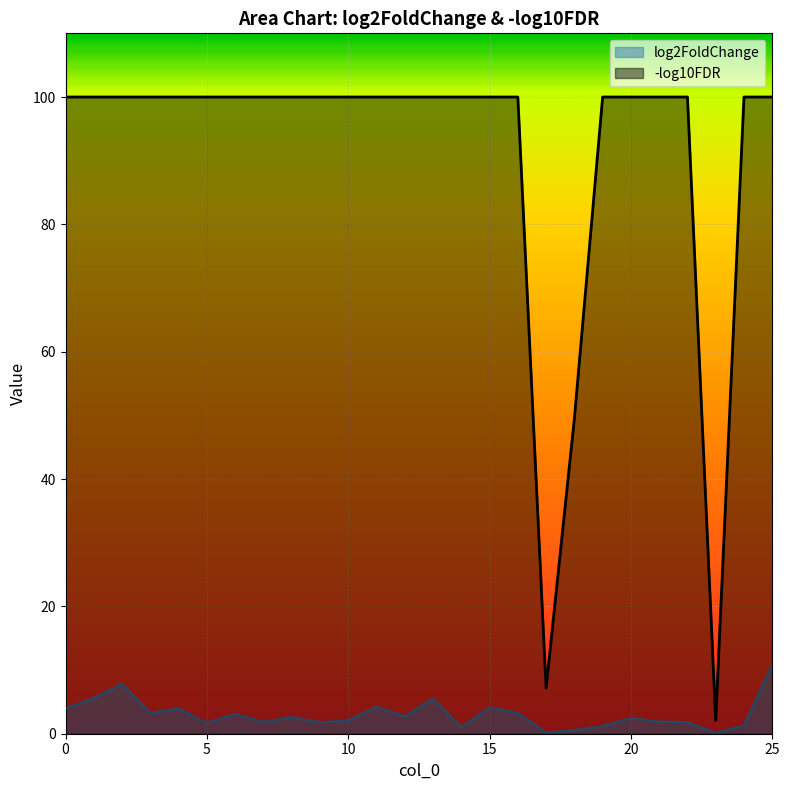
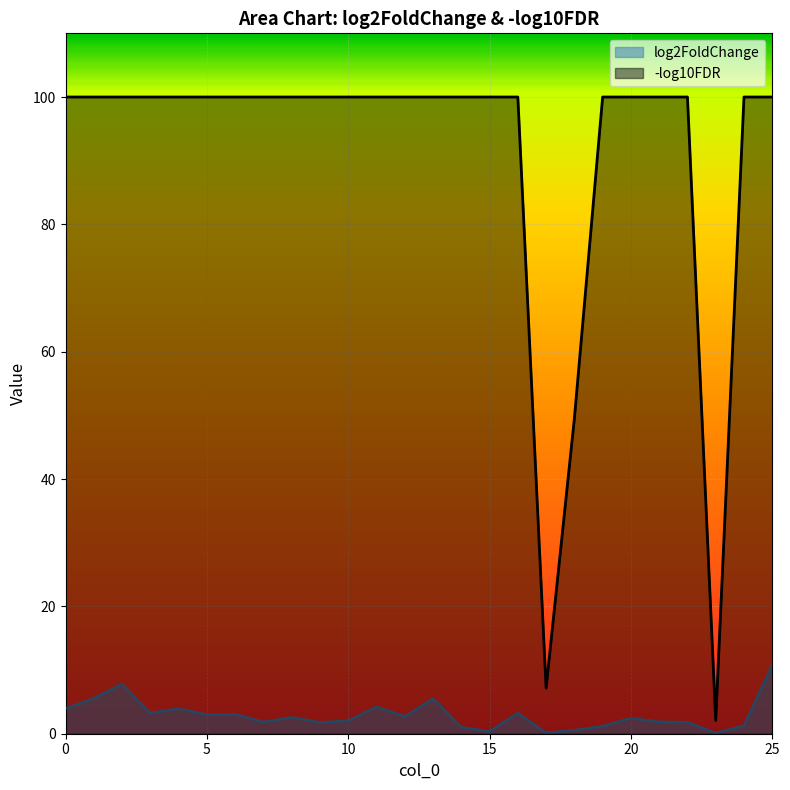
log2FoldChange, 5: 2 -> 3
log2FoldChange, 15: 4 -> 0
